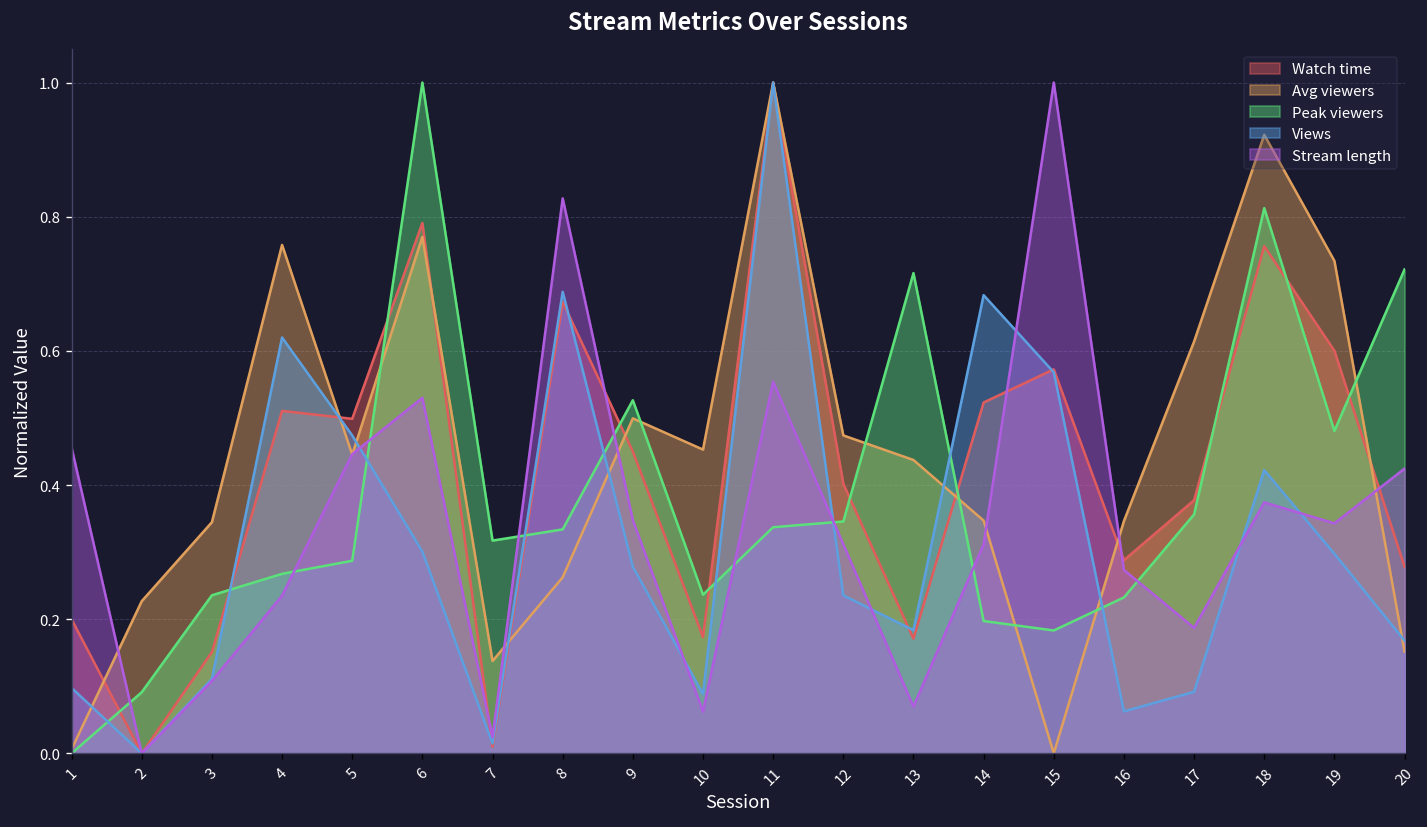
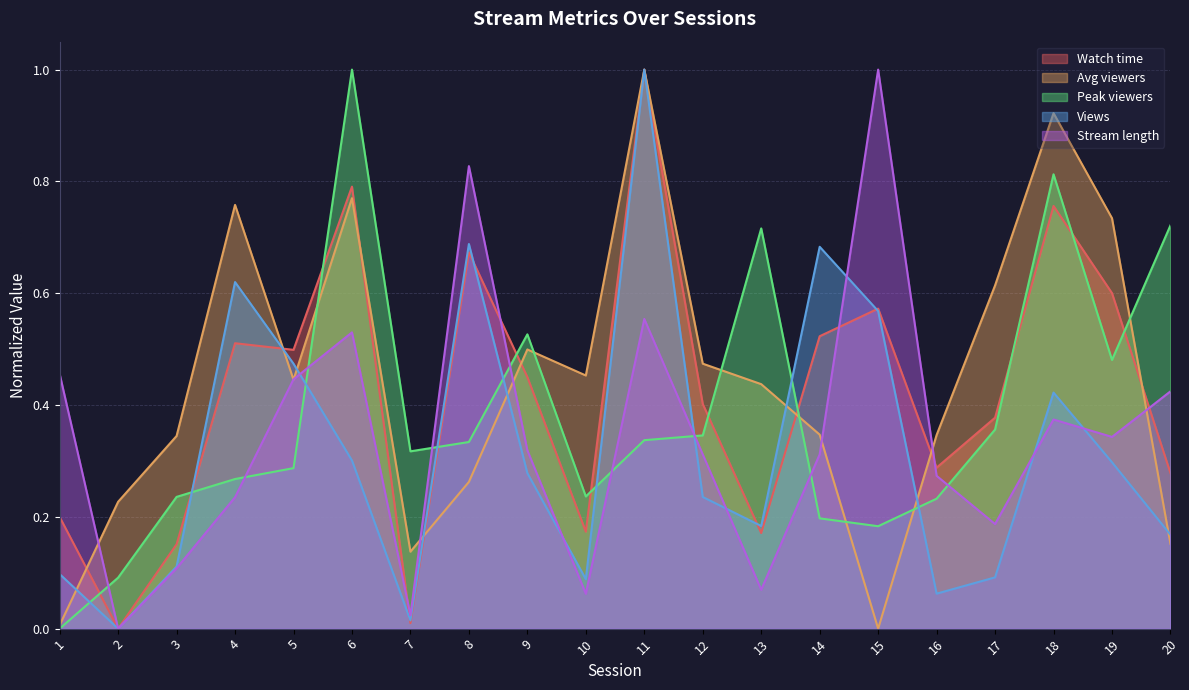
Stream length, 9: 0.35 -> 0.32
